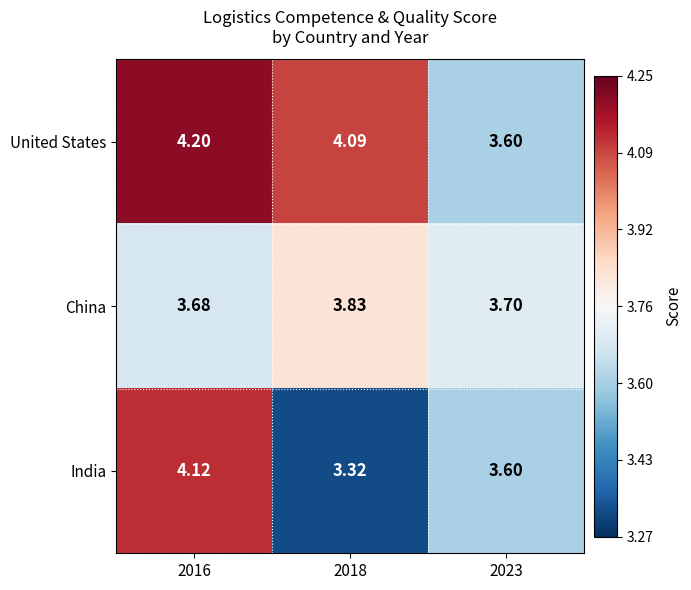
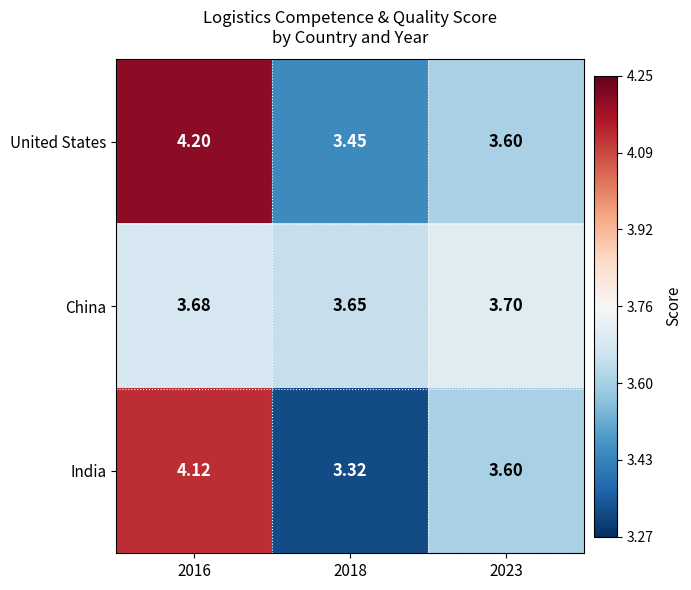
United States, 2018: 4.09 -> 3.45
China, 2018: 3.83 -> 3.65
